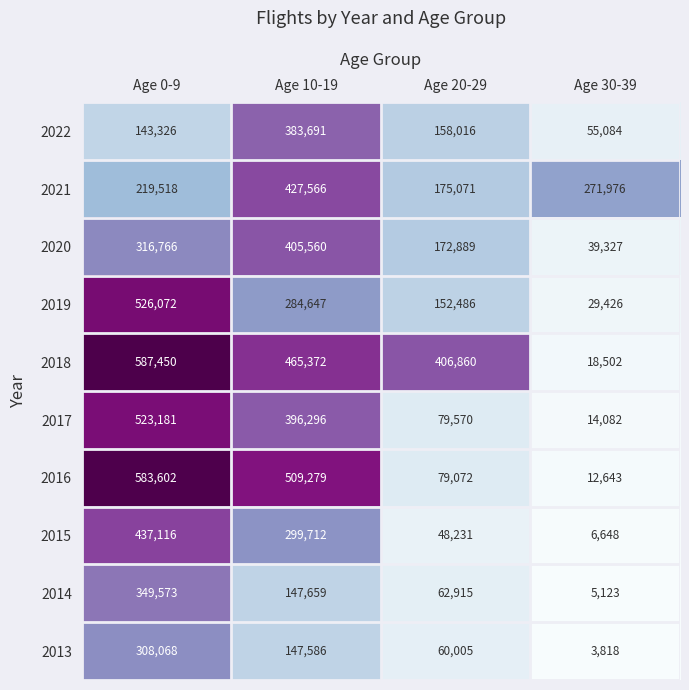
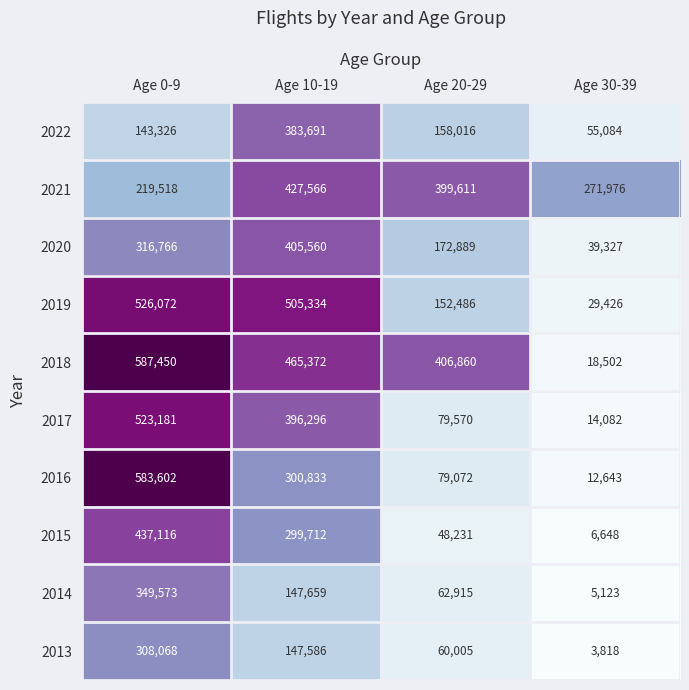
2021, Age 20-29: 175,071 -> 399,611
2019, Age 10-19: 284,647 -> 505,334
2016, Age 10-19: 509,279 -> 300,833
